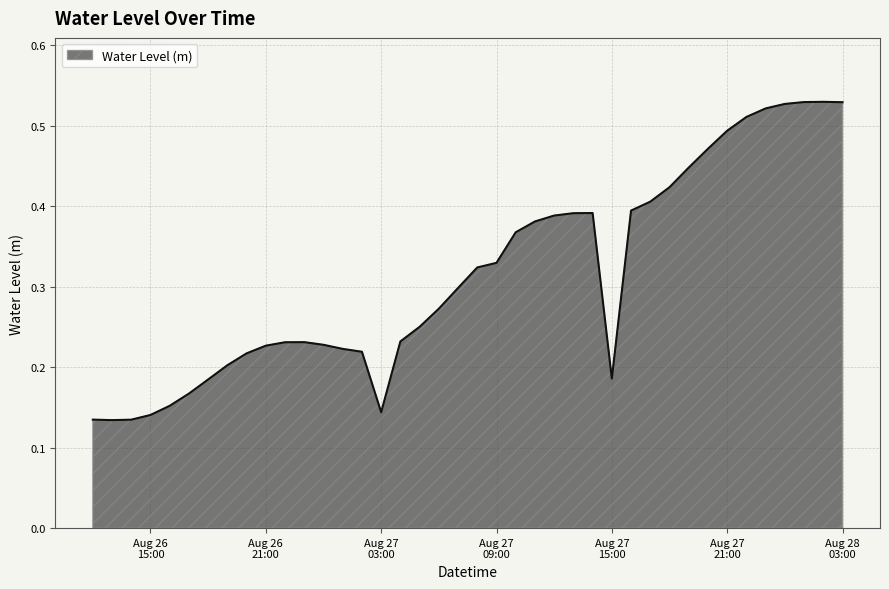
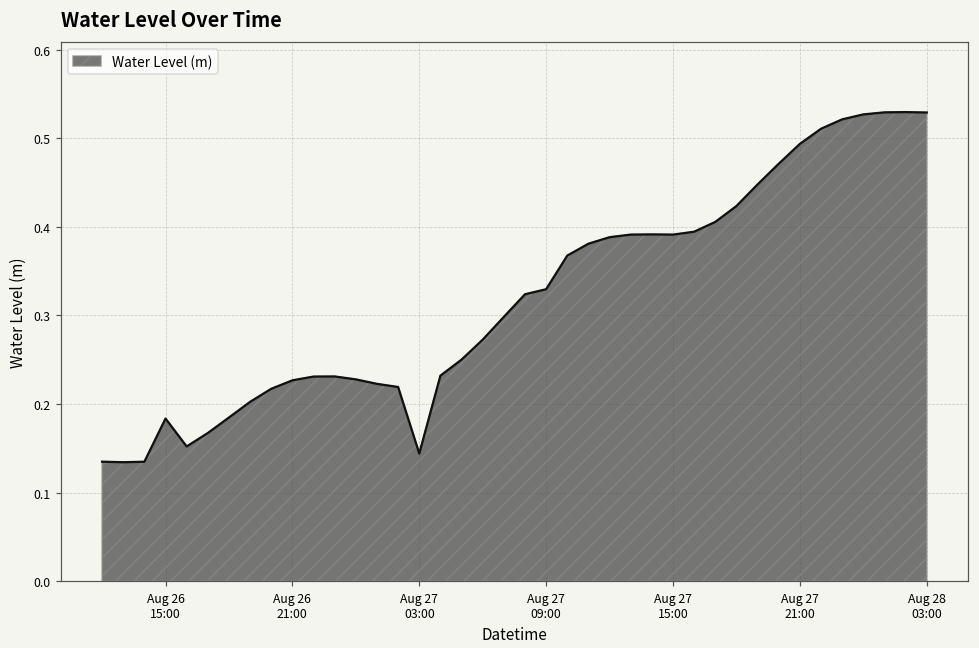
Aug 26 15:00: 0.14 -> 0.18
Aug 27 15:00: 0.19 -> 0.39
